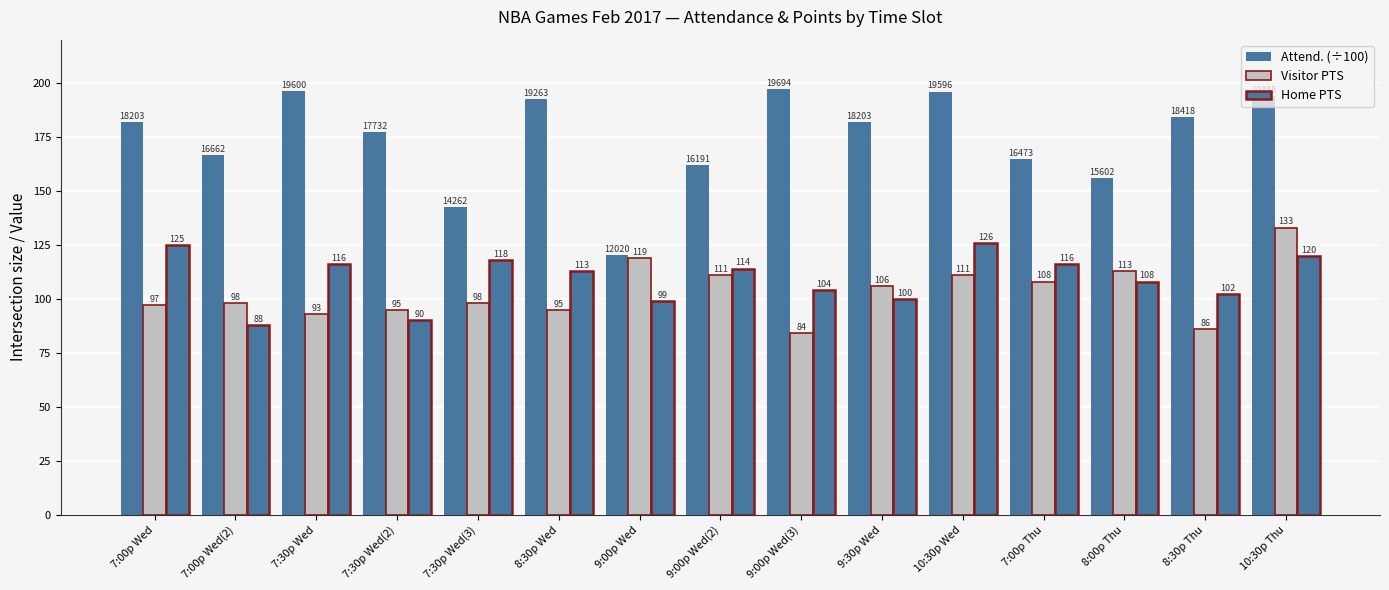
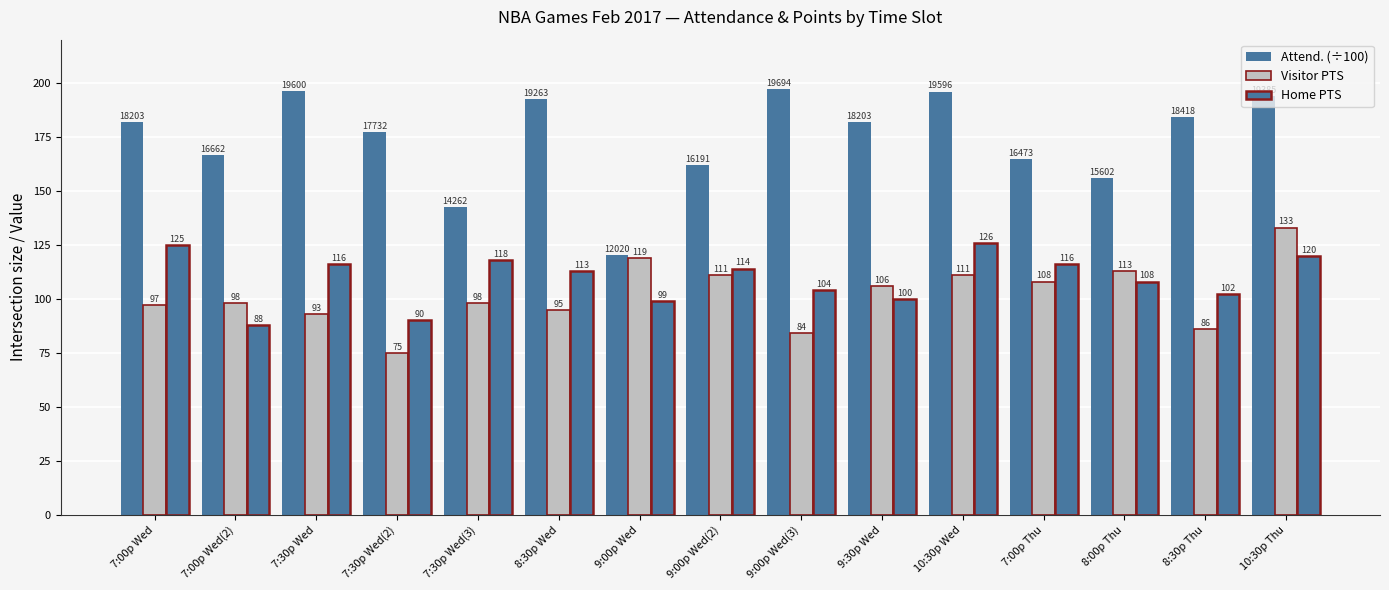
Visitor PTS, 7:30p Wed(2): 95 -> 75
